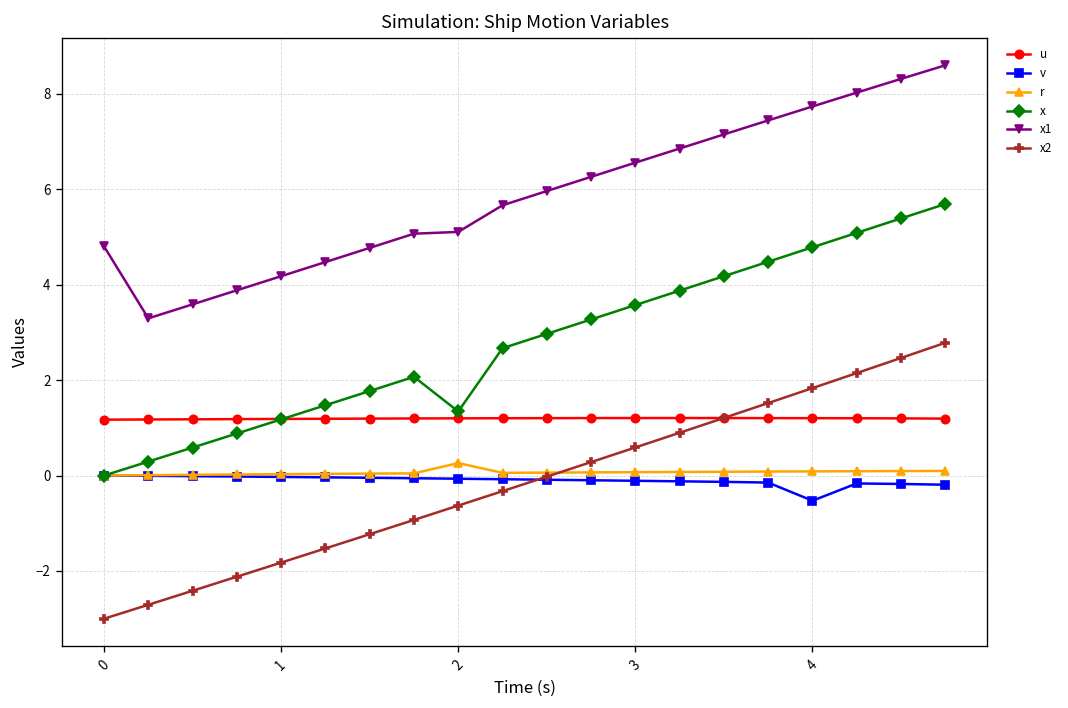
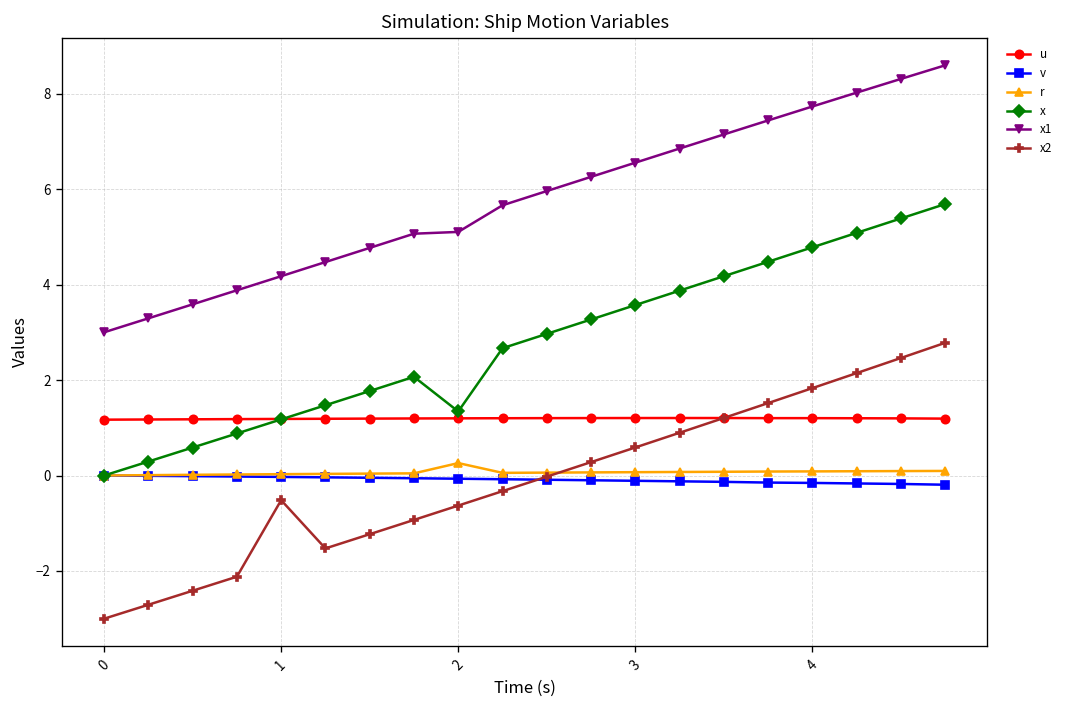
x1, 0: 4.8 -> 3.0
x2, 1: -1.8 -> -0.5
v, 4: -0.5 -> -0.2
